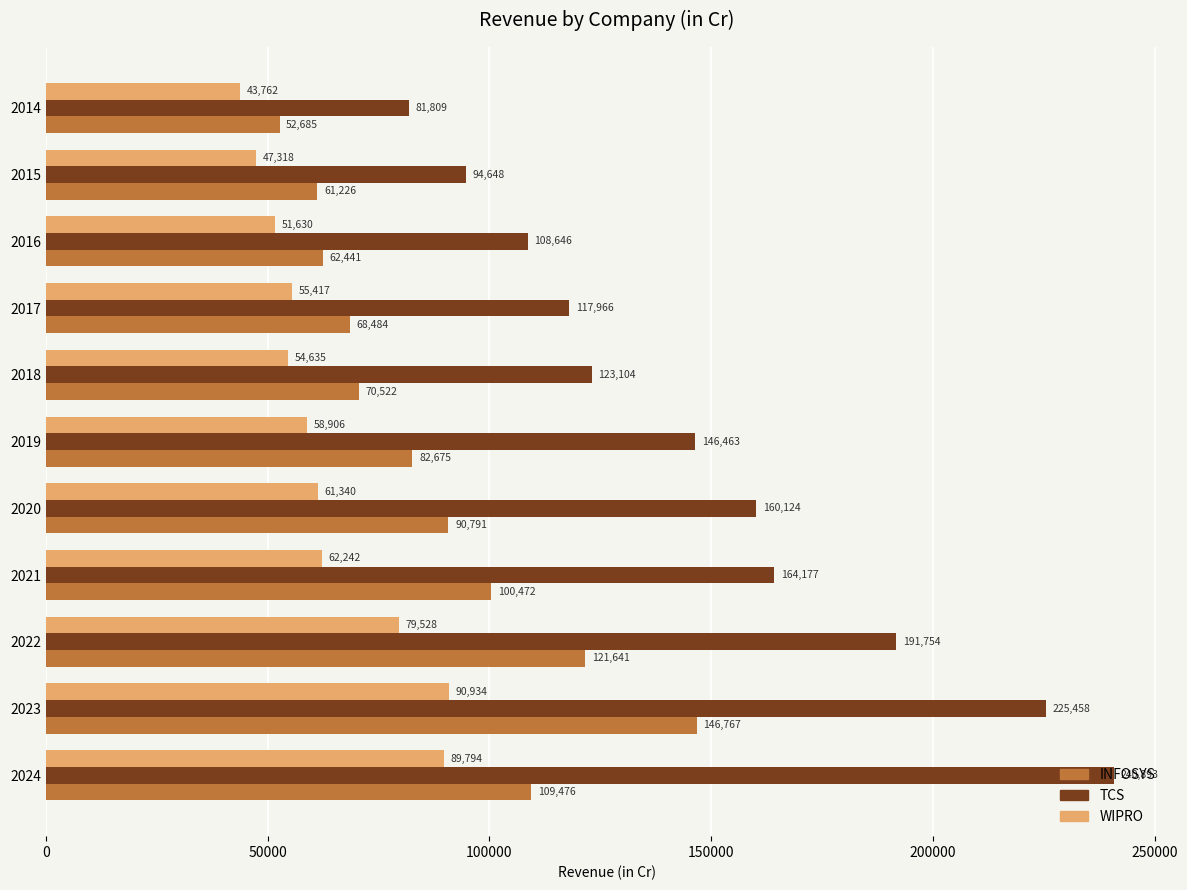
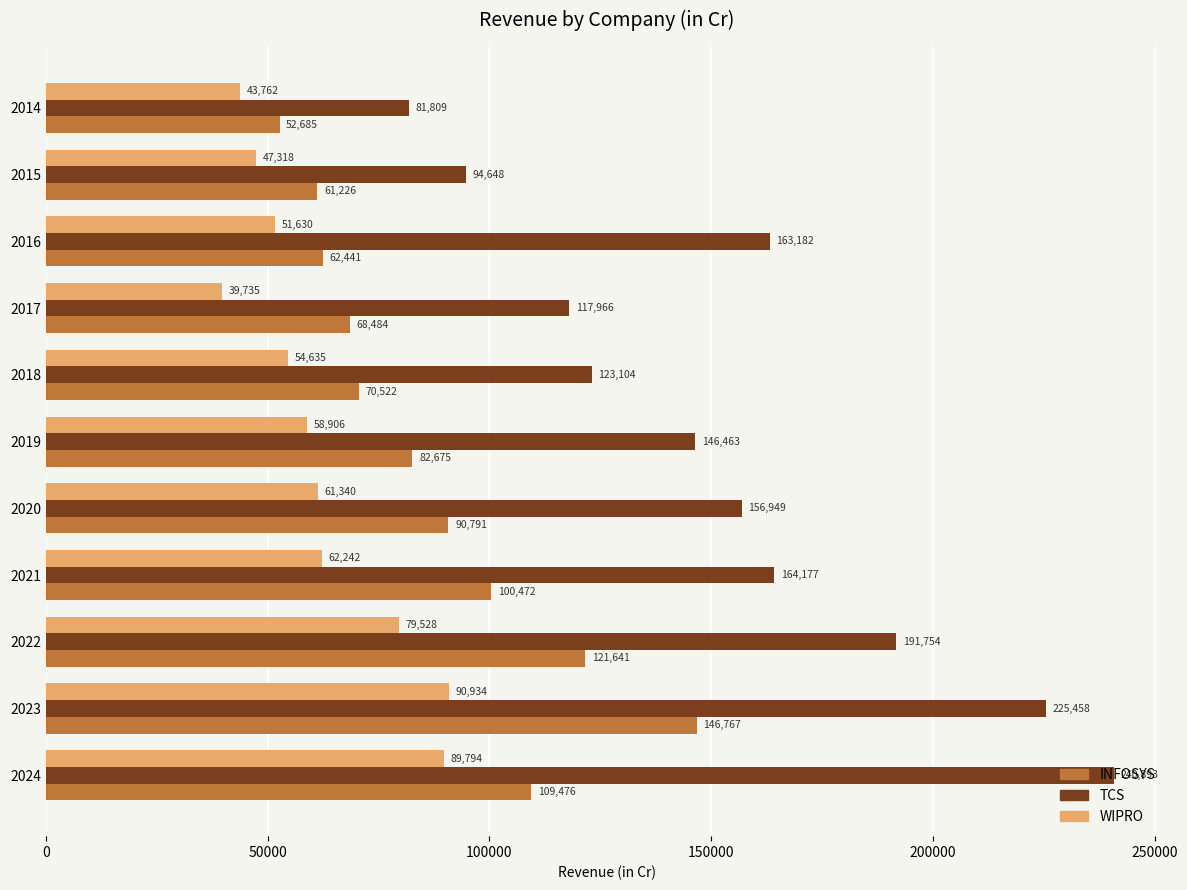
TCS, 2016: 108,646 -> 163,182
WIPRO, 2017: 55,417 -> 39,735
TCS, 2020: 160,124 -> 156,949
